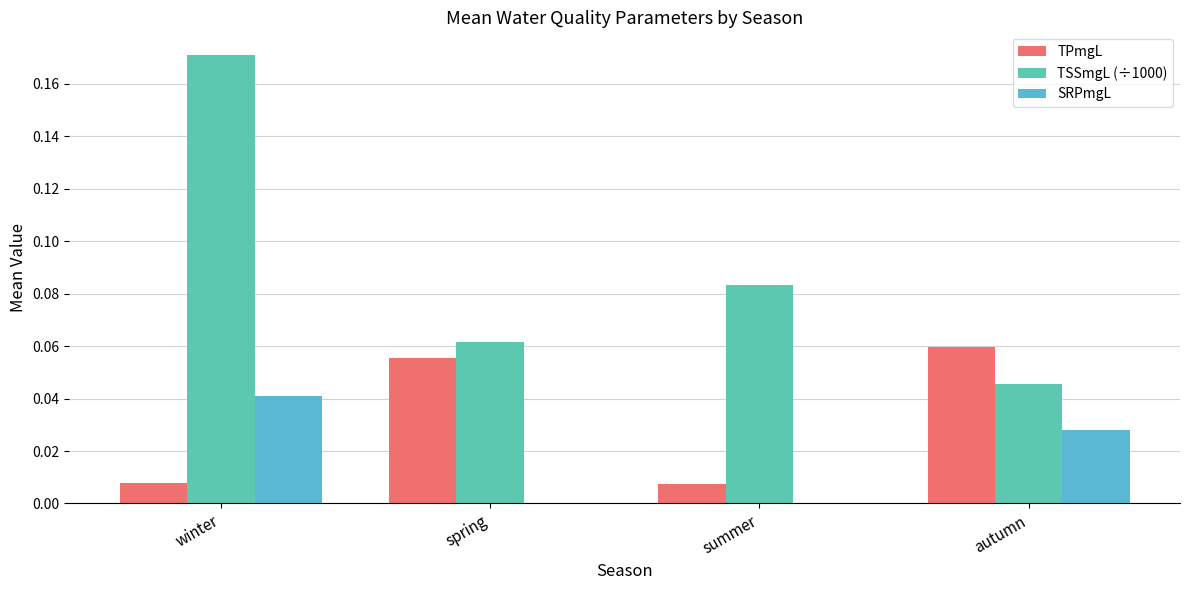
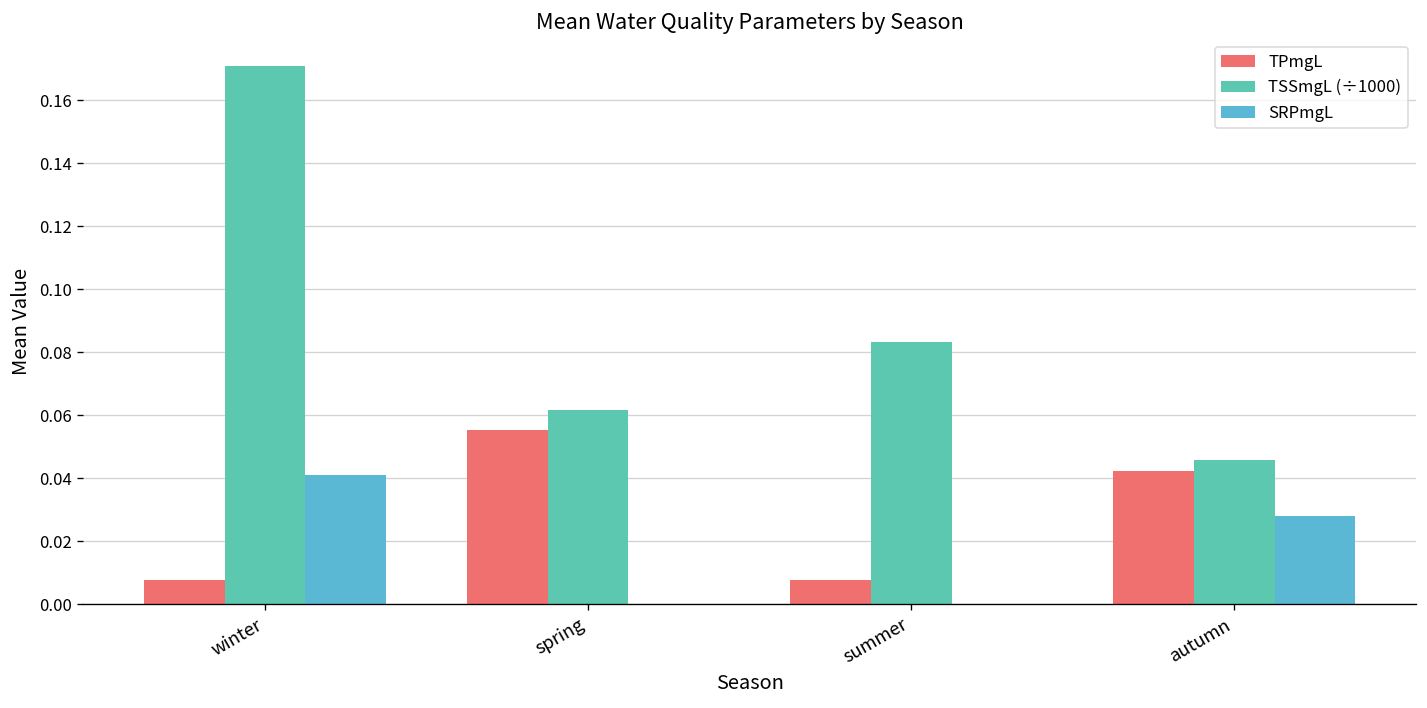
TPmgL, autumn: 0.060 -> 0.042
